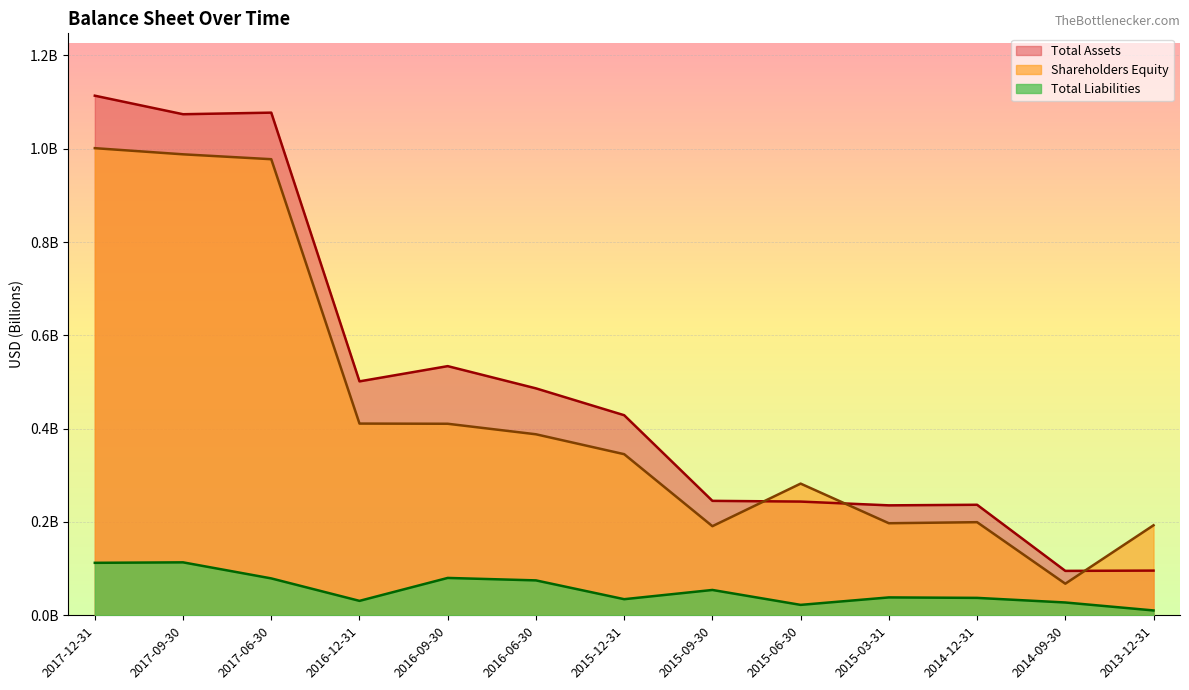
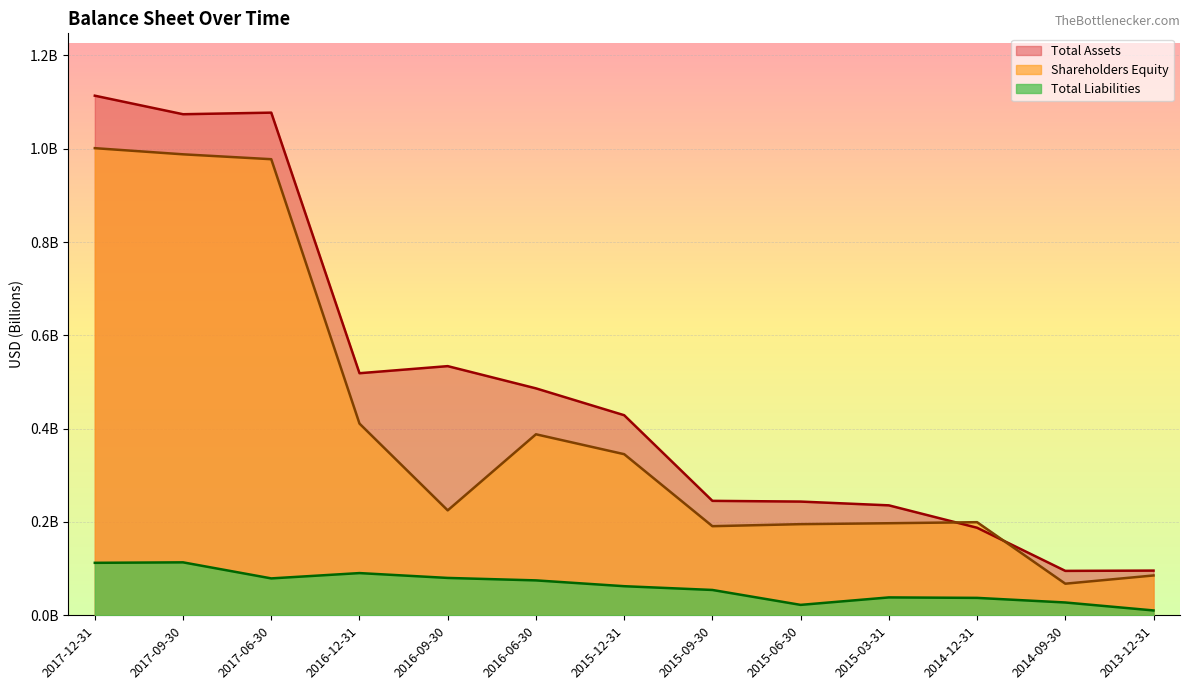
Total Assets, 2016-12-31: 500000000 -> 520000000
Total Liabilities, 2016-12-31: 30000000 -> 90000000
Shareholders Equity, 2016-09-30: 410000000 -> 220000000
Total Liabilities, 2015-12-31: 30000000 -> 60000000
Shareholders Equity, 2015-06-30: 280000000 -> 200000000
Total Assets, 2014-12-31: 240000000 -> 190000000
Shareholders Equity, 2013-12-31: 190000000 -> 90000000
